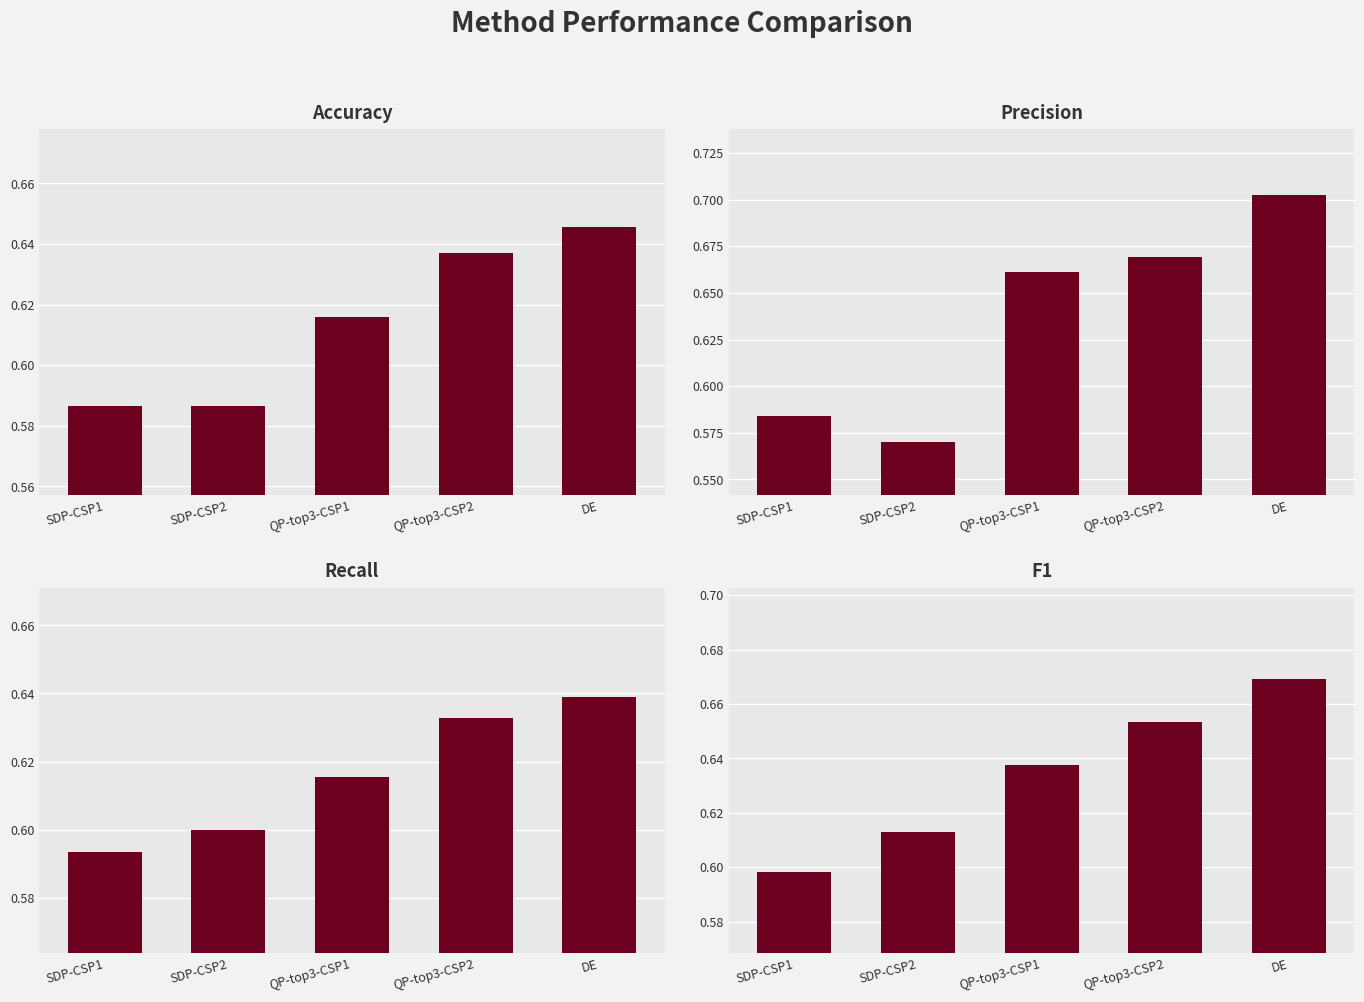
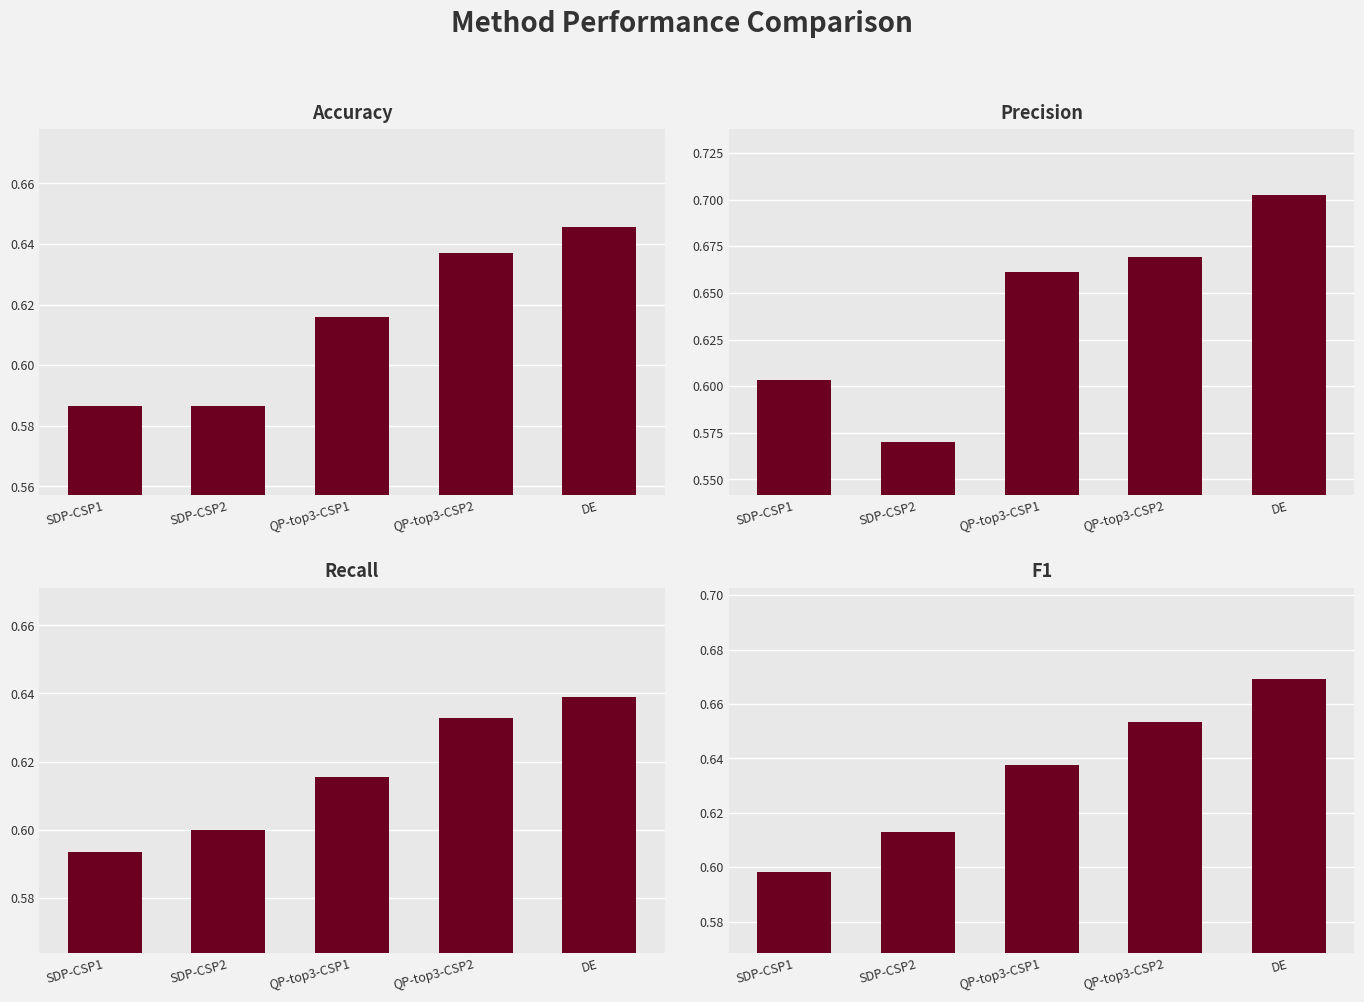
Precision, SDP-CSP1: 0.584 -> 0.603
